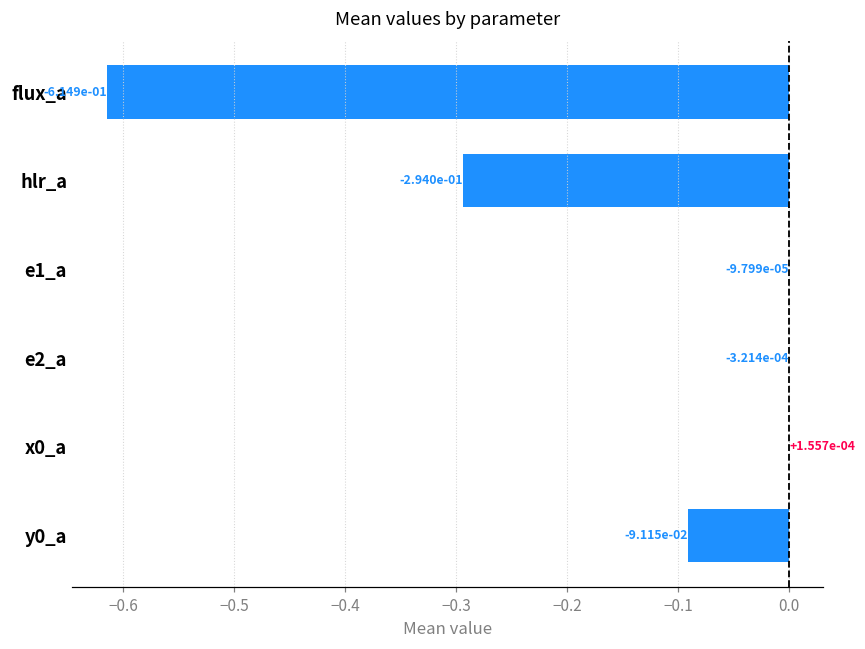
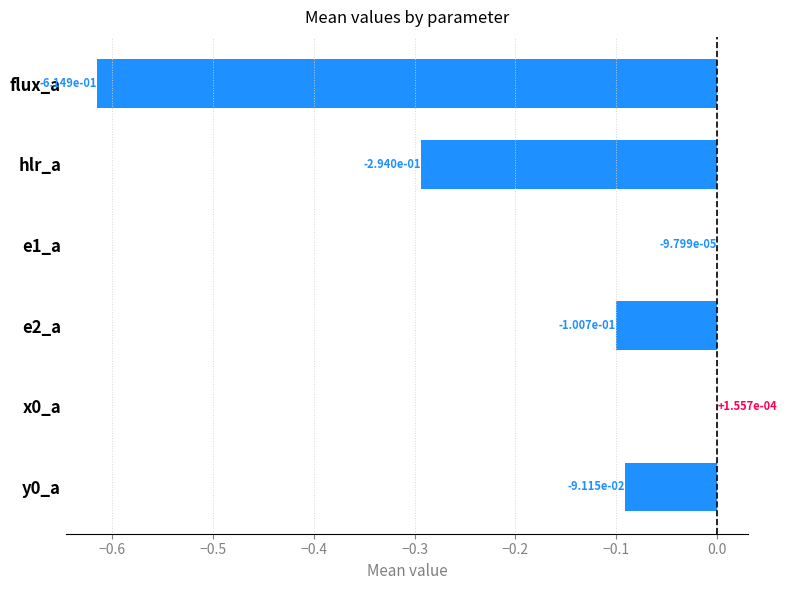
e2_a: -3.214e-04 -> -1.007e-01
